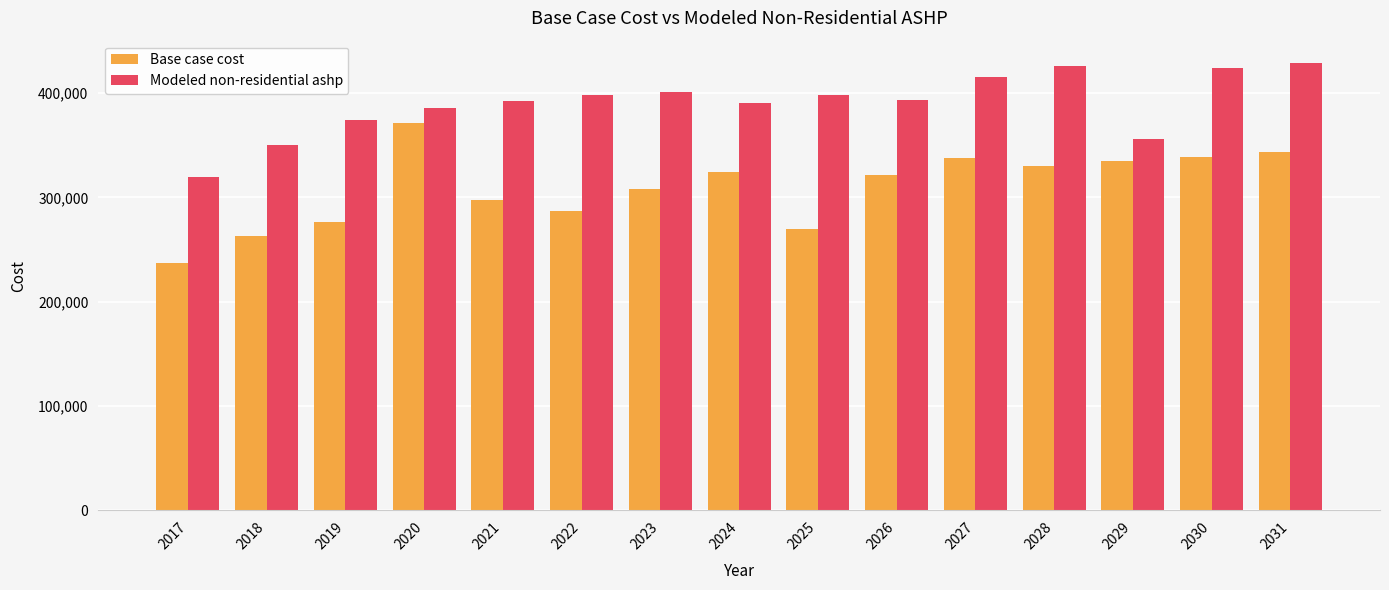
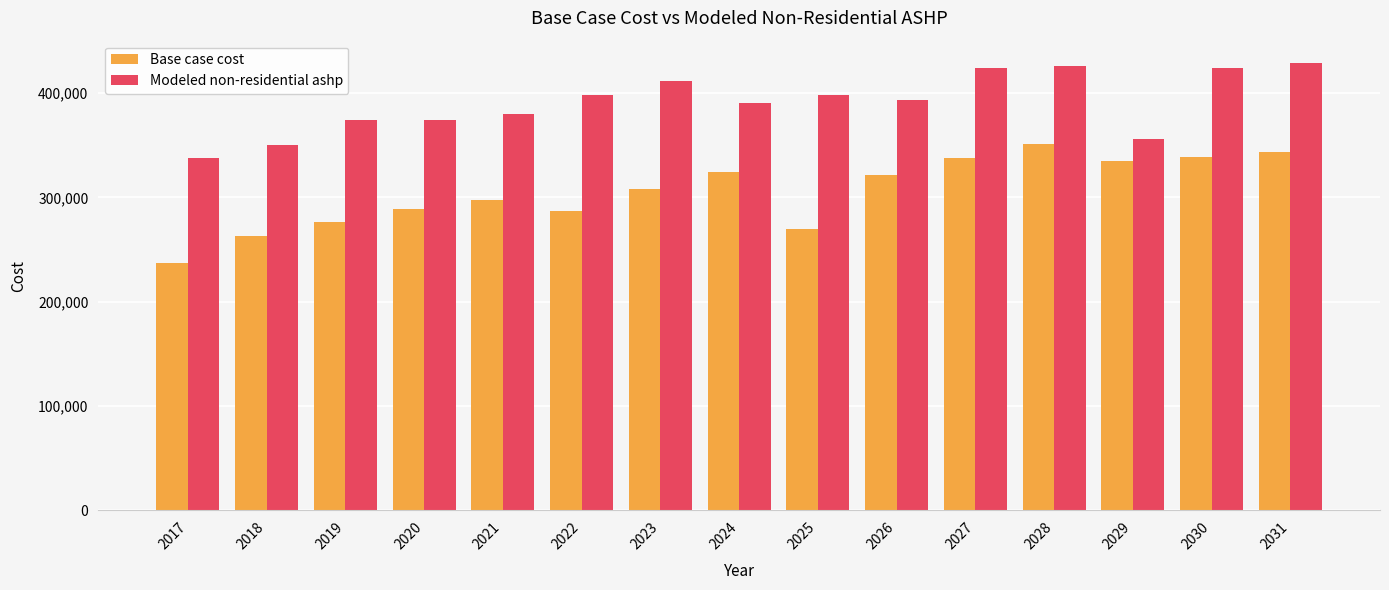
Modeled non-residential ashp, 2017: 319,000 -> 337,000
Base case cost, 2020: 371,000 -> 289,000
Modeled non-residential ashp, 2020: 386,000 -> 374,000
Modeled non-residential ashp, 2021: 392,000 -> 380,000
Modeled non-residential ashp, 2023: 401,000 -> 412,000
Modeled non-residential ashp, 2027: 415,000 -> 424,000
Base case cost, 2028: 330,000 -> 351,000
